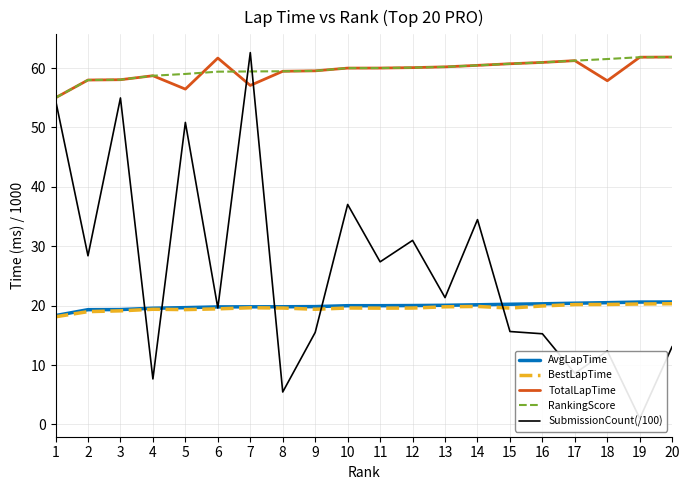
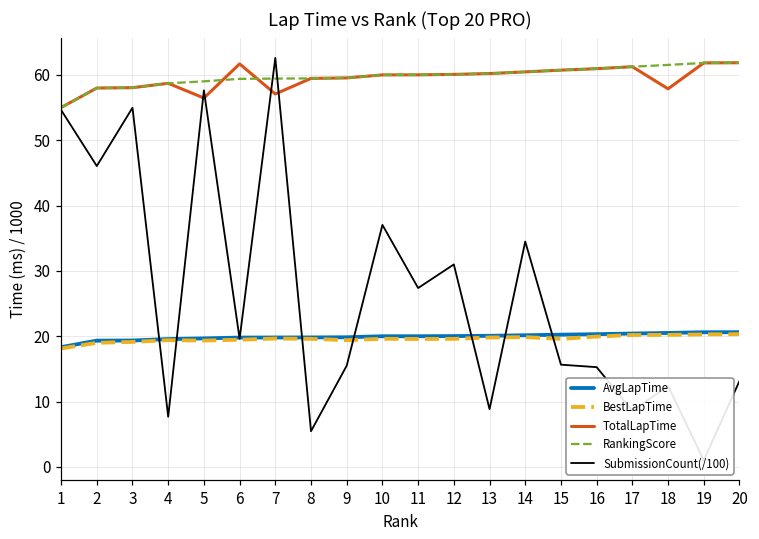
SubmissionCount(/100), 2: 28 -> 46
SubmissionCount(/100), 5: 51 -> 58
SubmissionCount(/100), 13: 21 -> 9
